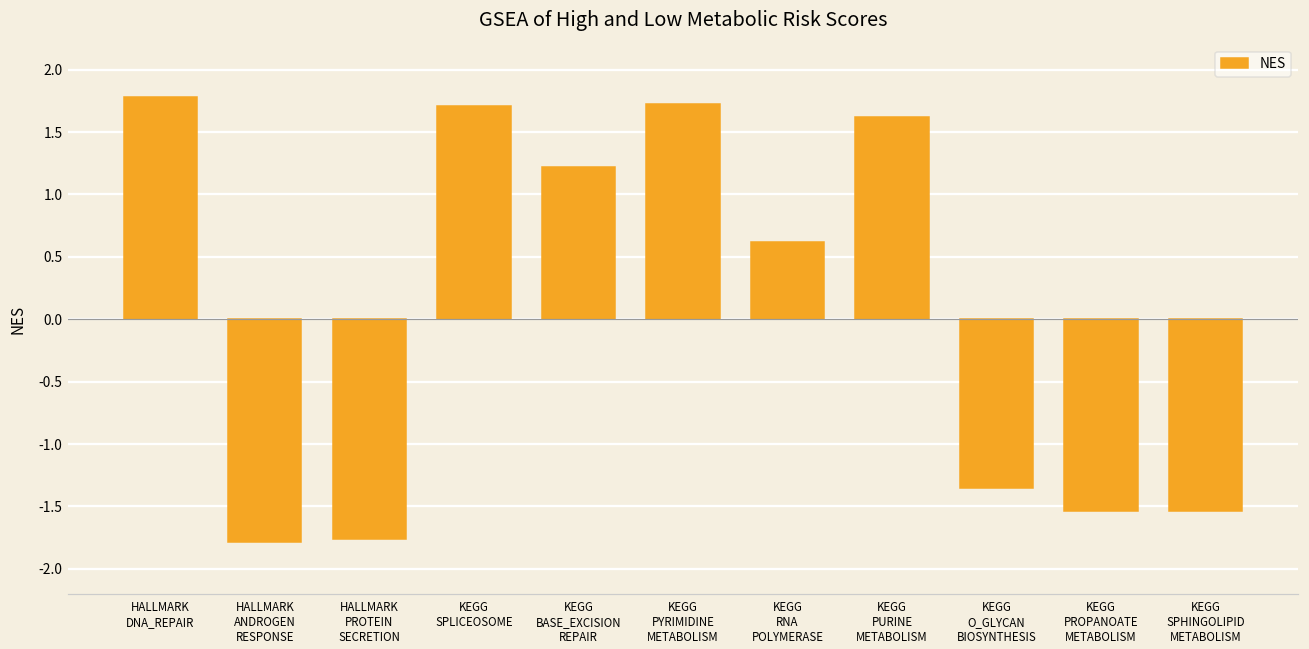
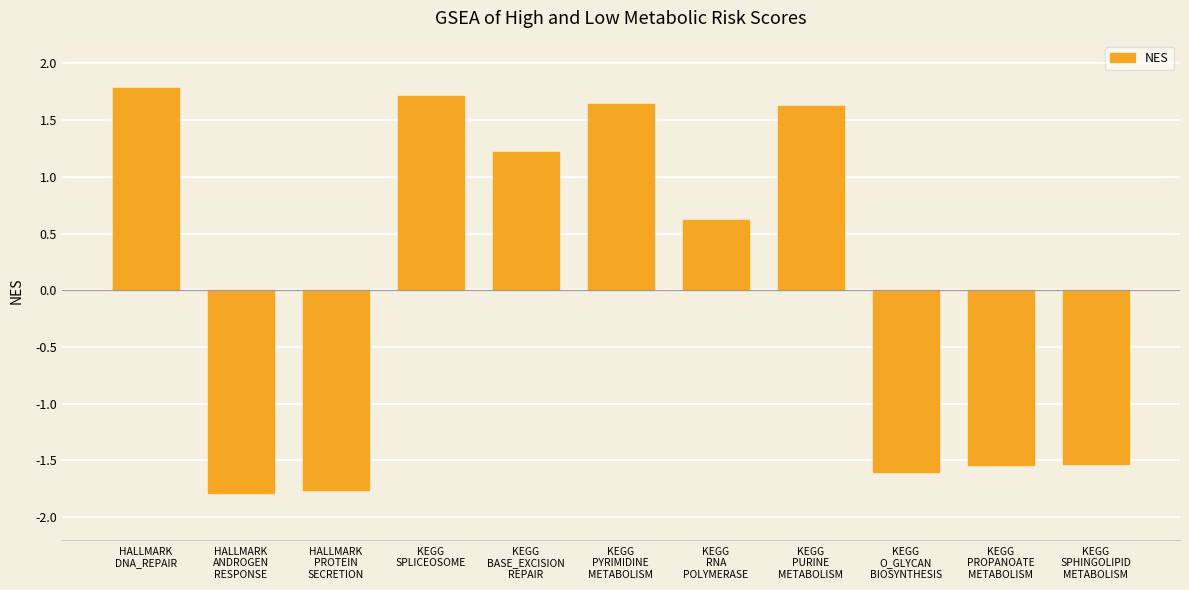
KEGG PYRIMIDINE METABOLISM: 1.73 -> 1.64
KEGG O_GLYCAN BIOSYNTHESIS: -1.35 -> -1.60
